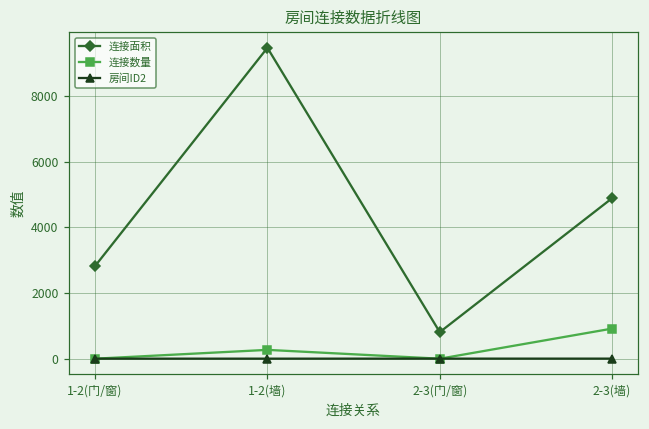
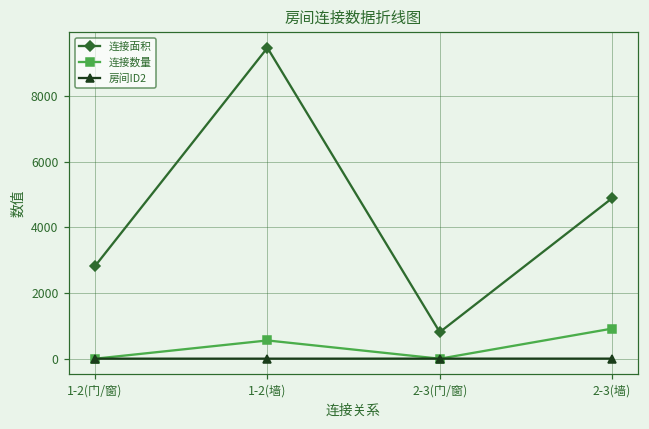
连接数量, 1-2(墙): 300 -> 600
